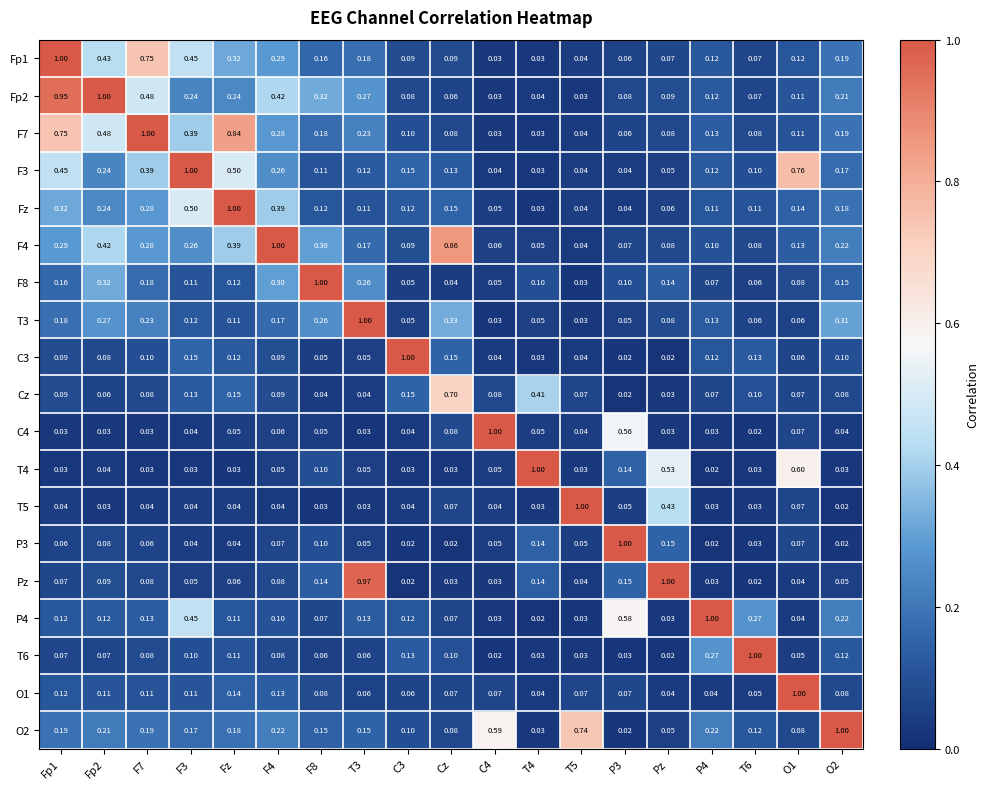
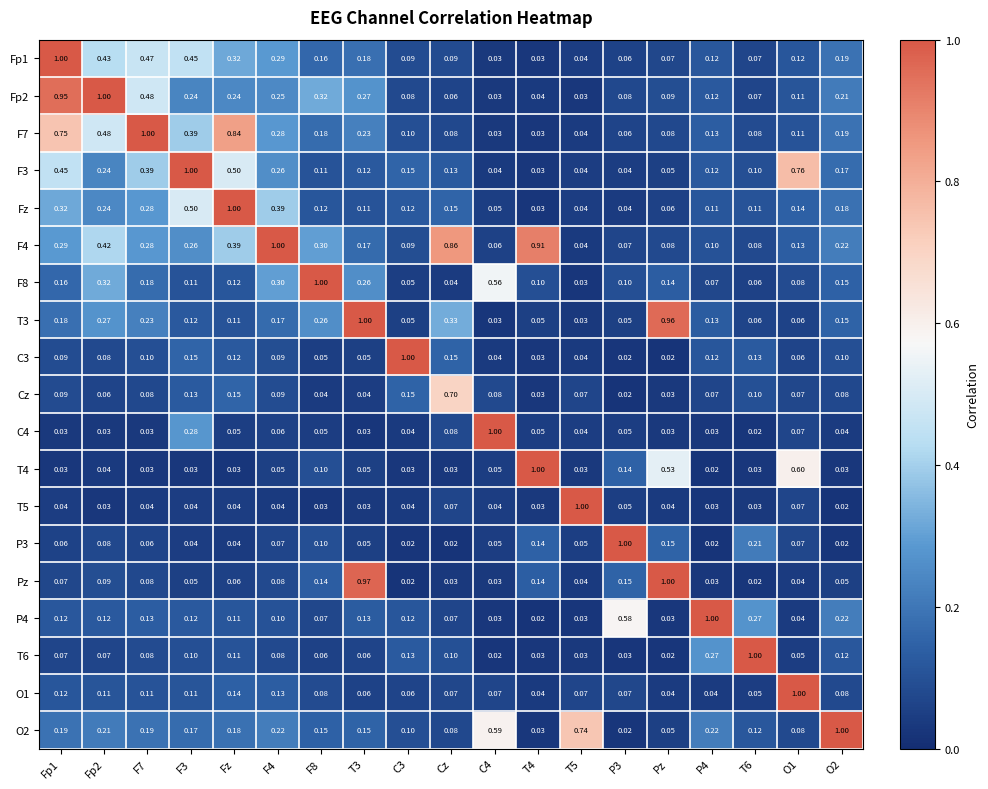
Fp1, F7: 0.75 -> 0.47
Fp2, F4: 0.42 -> 0.25
F4, T4: 0.05 -> 0.91
F8, C4: 0.05 -> 0.56
T3, Pz: 0.08 -> 0.96
T3, O2: 0.31 -> 0.15
Cz, T4: 0.41 -> 0.03
C4, F3: 0.04 -> 0.28
C4, P3: 0.56 -> 0.05
T5, Pz: 0.43 -> 0.04
P3, T6: 0.03 -> 0.21
P4, F3: 0.45 -> 0.12
